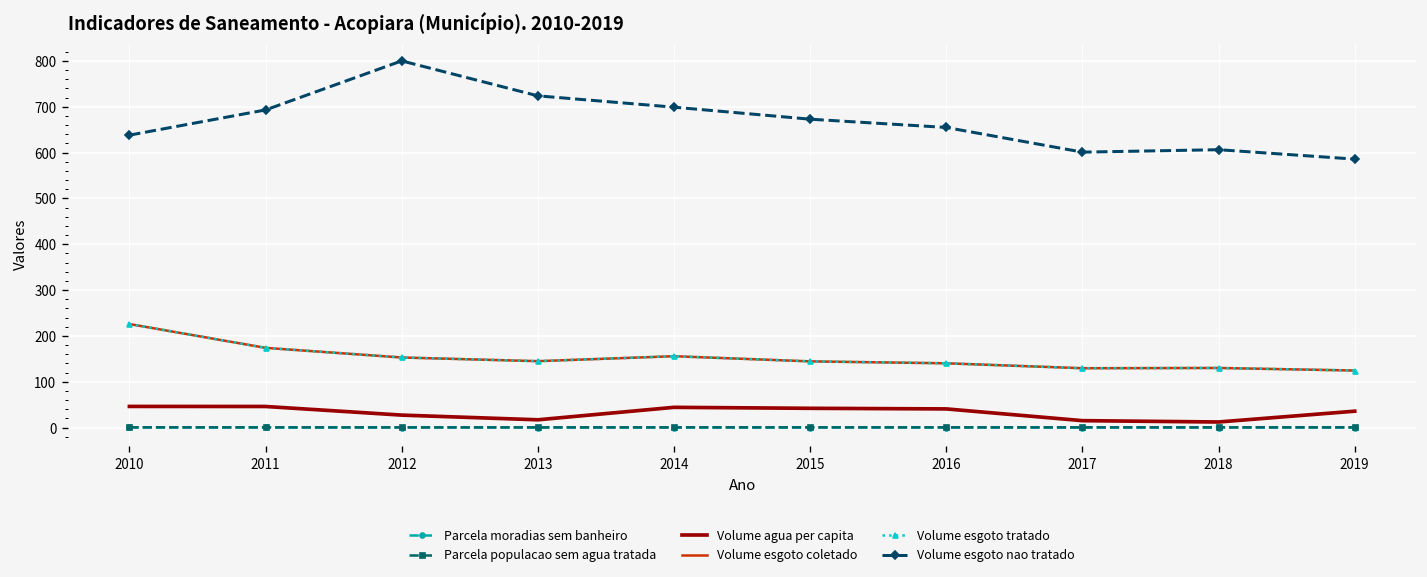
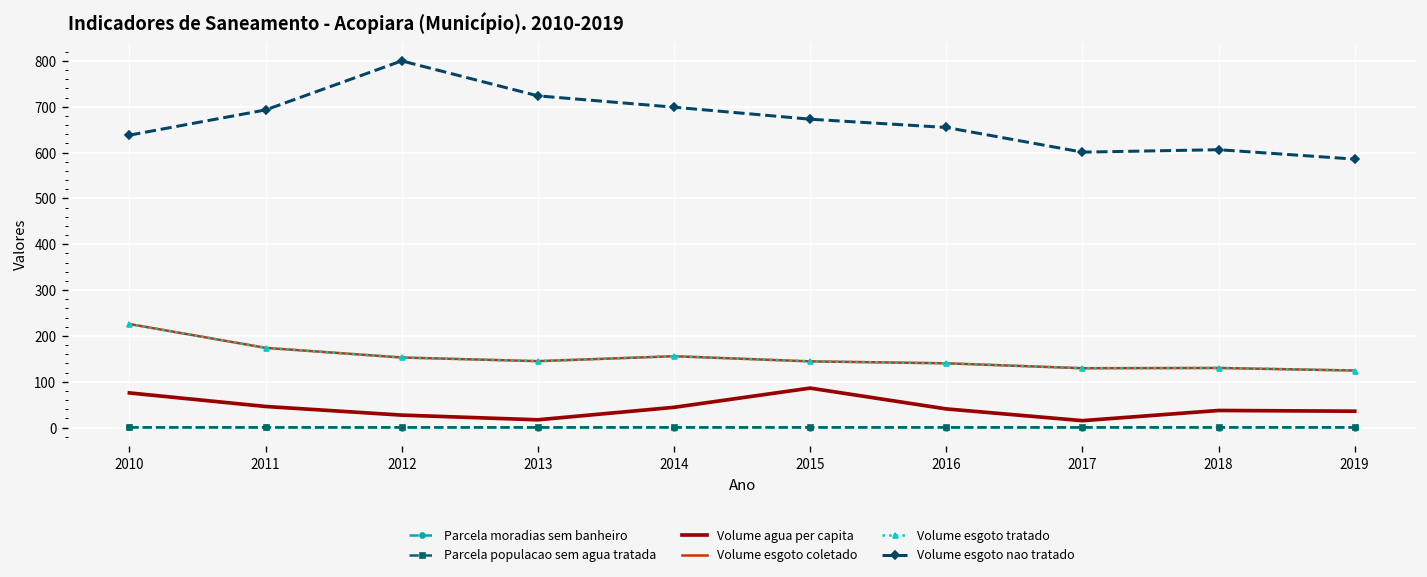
Volume agua per capita, 2010: 50 -> 80
Volume agua per capita, 2015: 40 -> 90
Volume agua per capita, 2018: 10 -> 40
